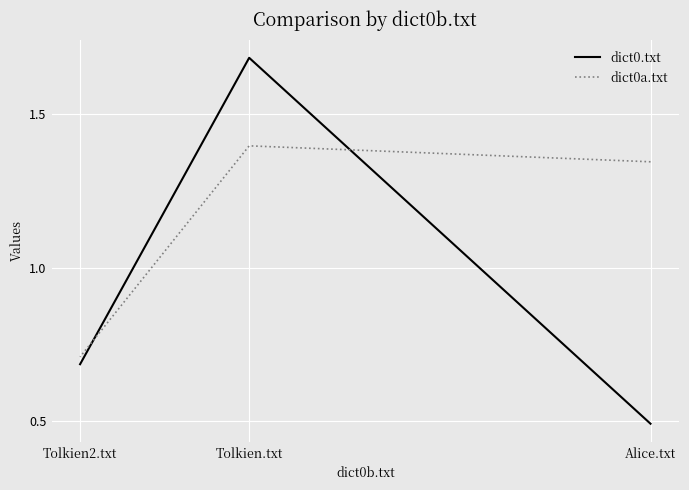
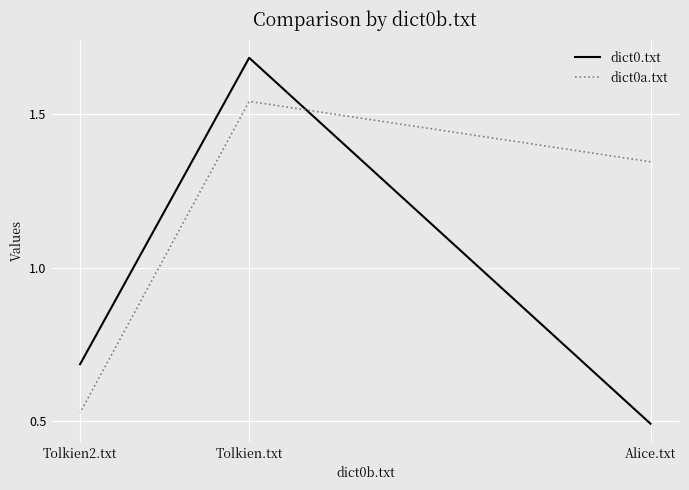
dict0a.txt, Tolkien2.txt: 0.71 -> 0.53
dict0a.txt, Tolkien.txt: 1.40 -> 1.54
